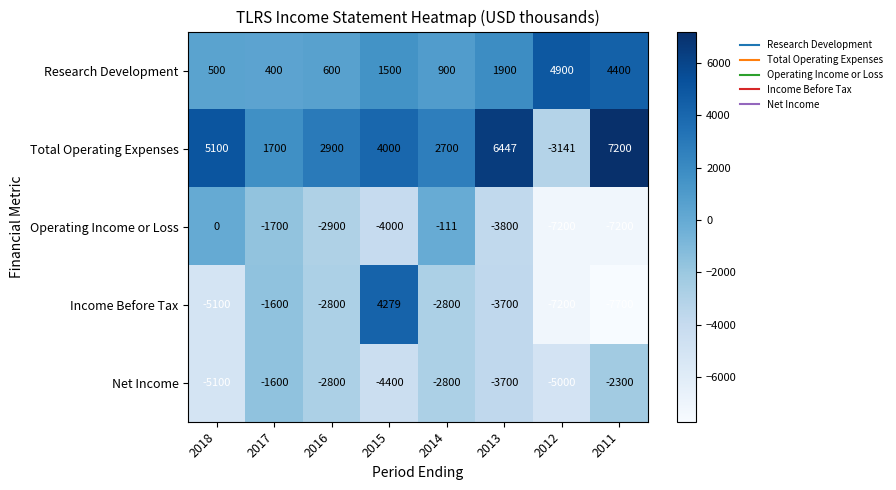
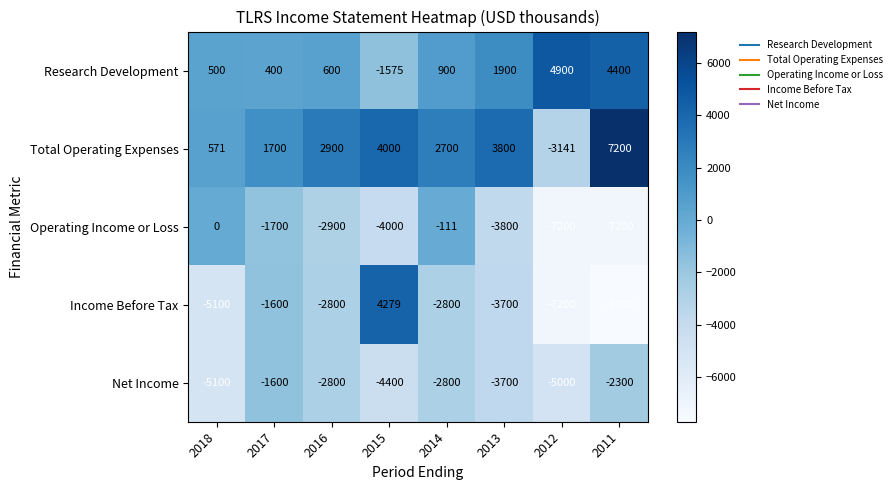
Research Development, 2015: 1500 -> -1575
Total Operating Expenses, 2018: 5100 -> 571
Total Operating Expenses, 2013: 6447 -> 3800
